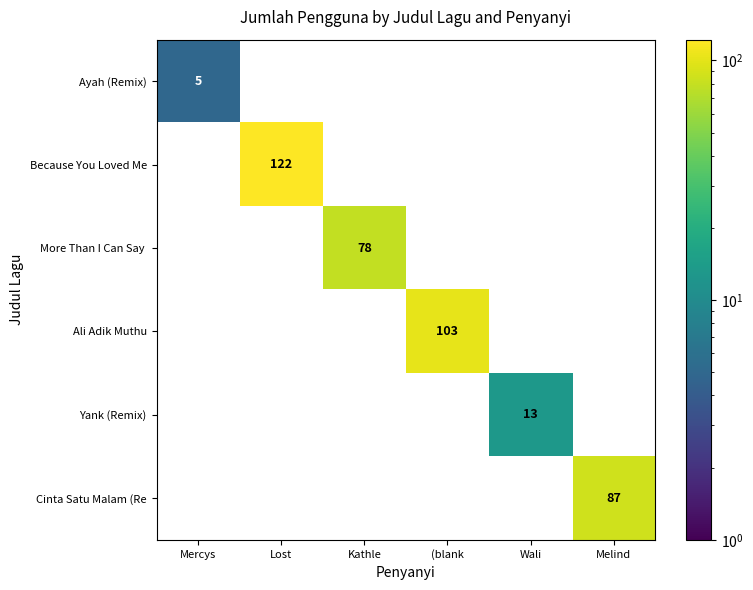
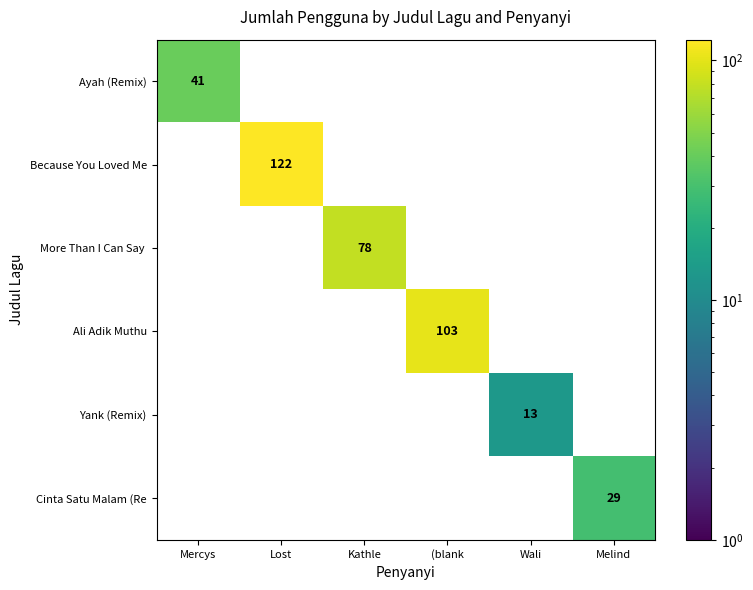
Ayah (Remix), Mercys: 5 -> 41
Cinta Satu Malam (Re, Melind: 87 -> 29
